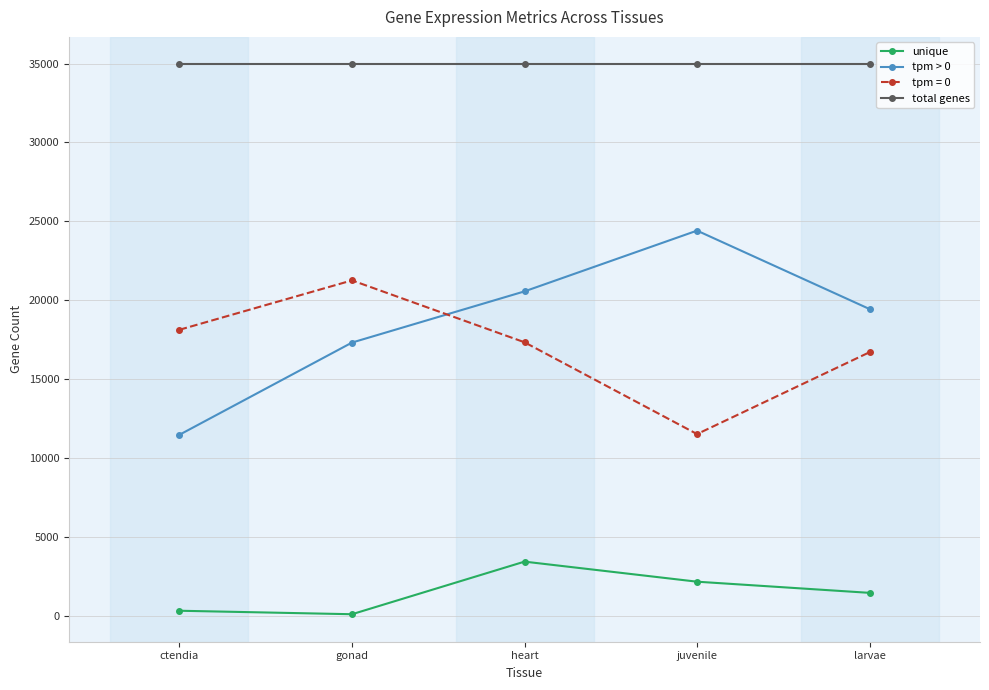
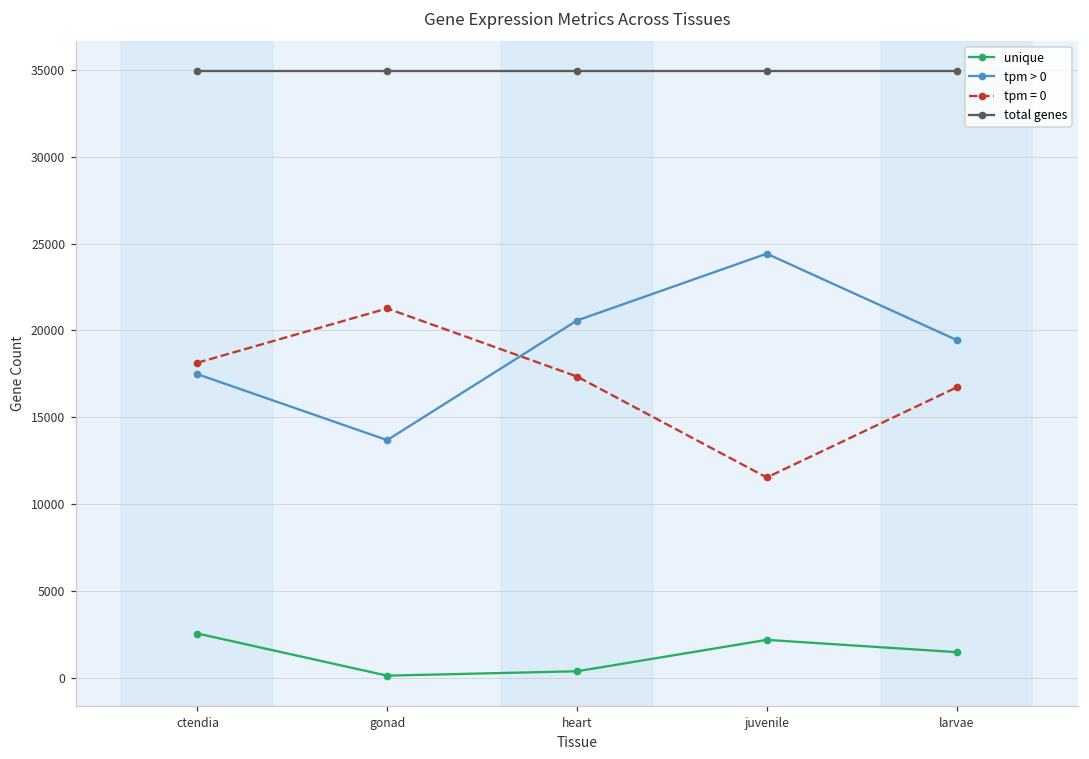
unique, ctendia: 300 -> 2500
tpm > 0, ctendia: 11500 -> 17500
tpm > 0, gonad: 17300 -> 13700
unique, heart: 3500 -> 400
